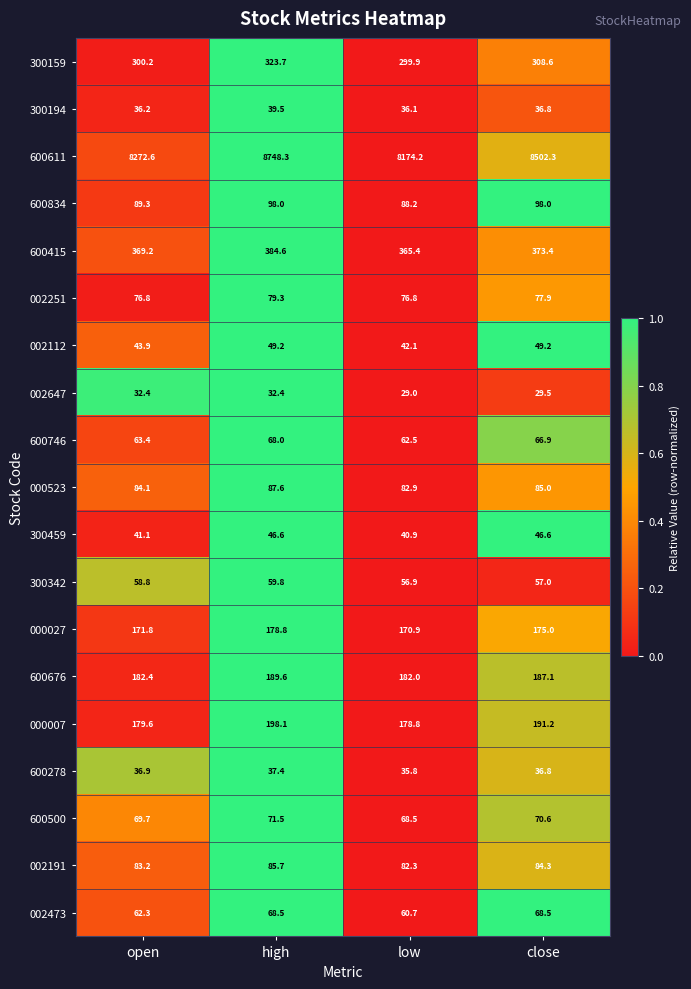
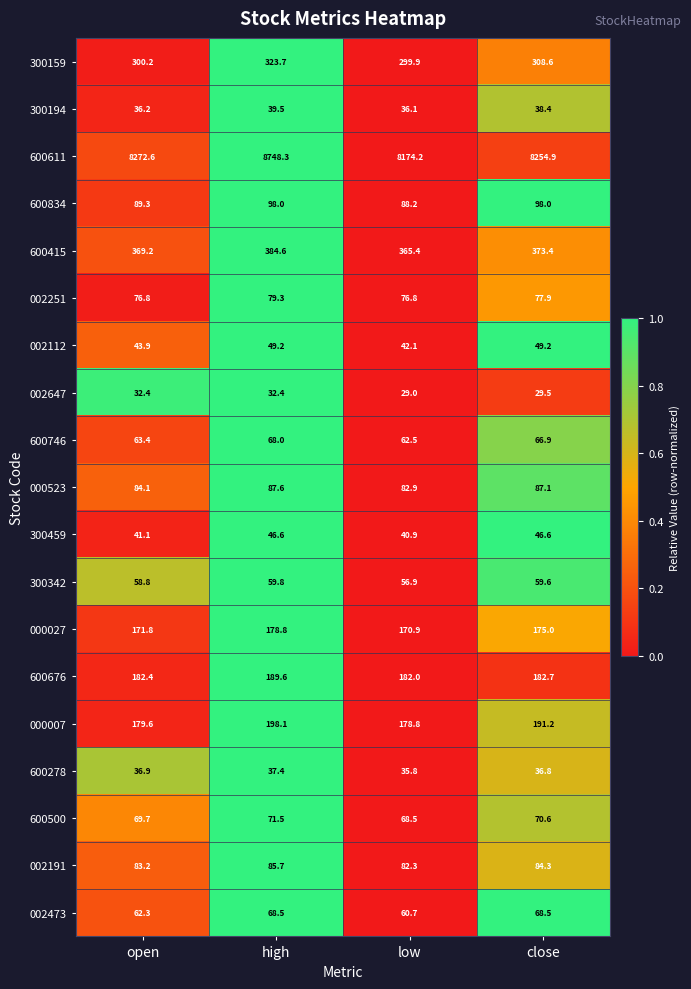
300194, close: 36.8 -> 38.4
600611, close: 8502.3 -> 8254.9
000523, close: 85.0 -> 87.1
300342, close: 57.0 -> 59.6
600676, close: 187.1 -> 182.7
